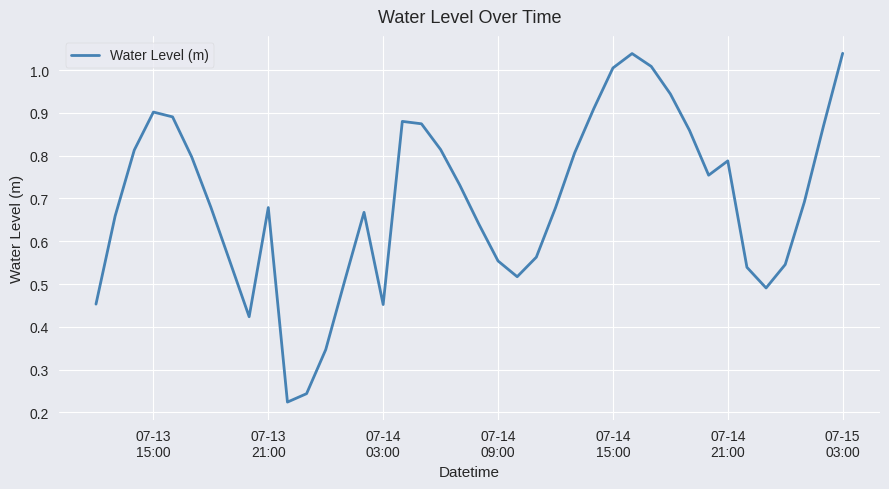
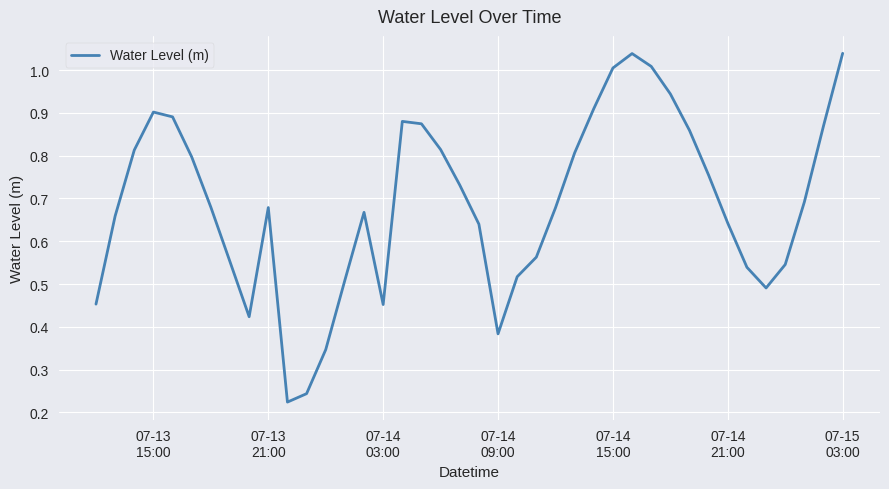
07-14 09:00: 0.55 -> 0.38
07-14 21:00: 0.79 -> 0.64
